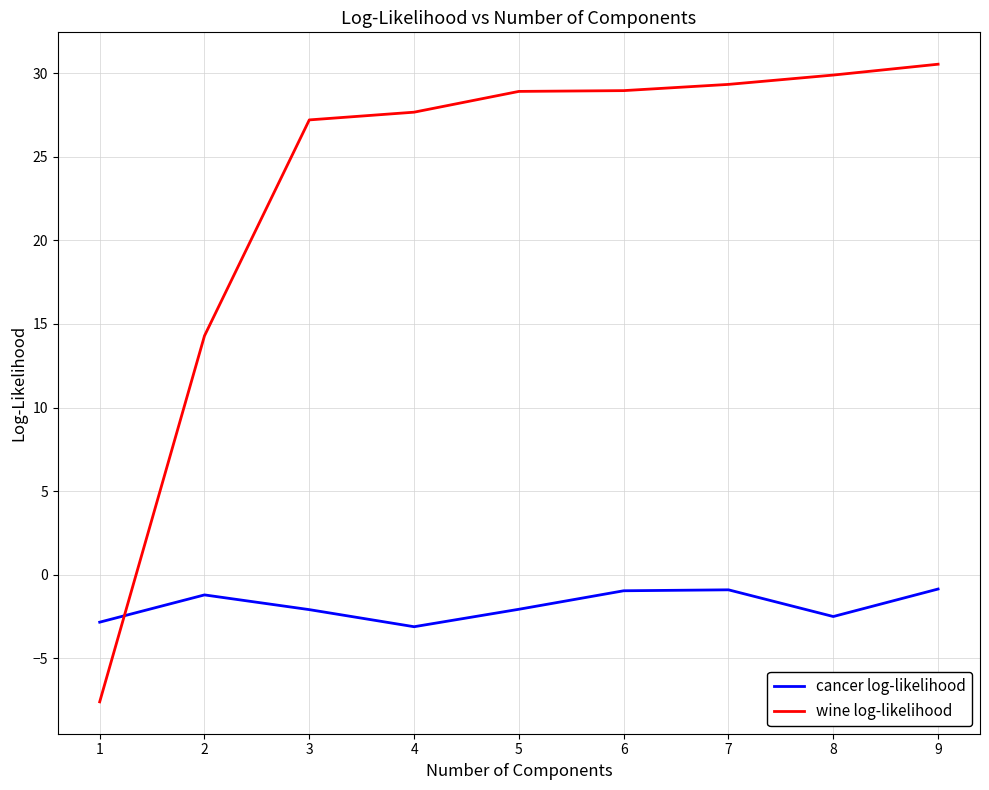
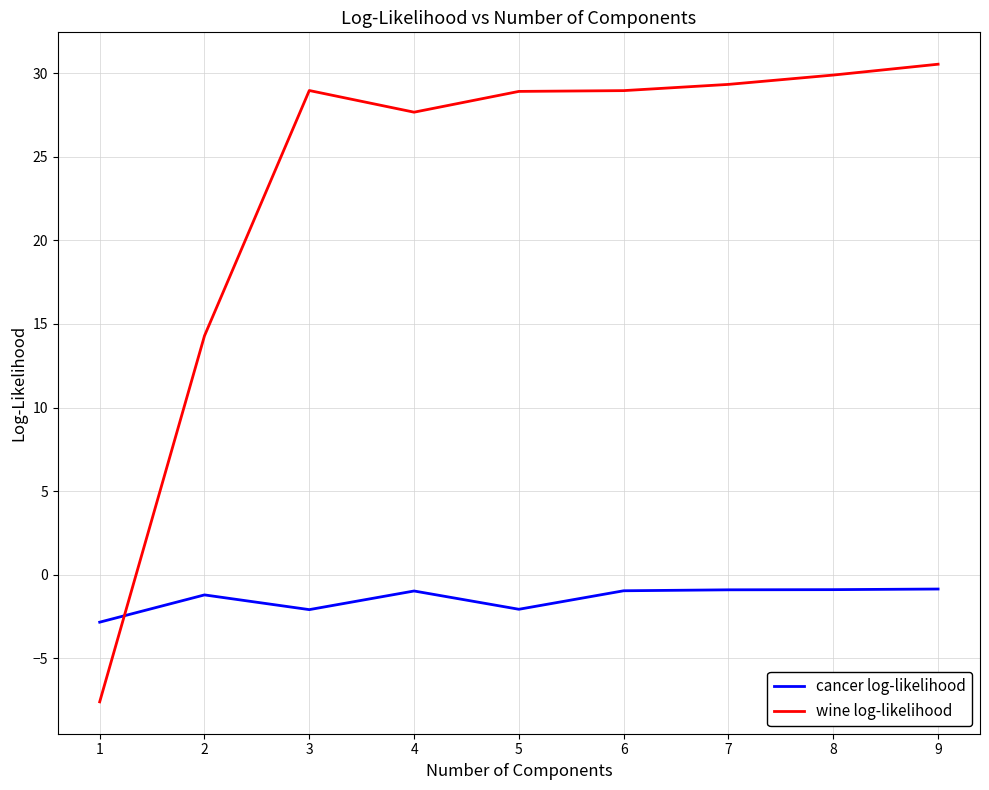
wine log-likelihood, 3: 27.2 -> 29.0
cancer log-likelihood, 4: -3.1 -> -1.0
cancer log-likelihood, 8: -2.5 -> -0.9
